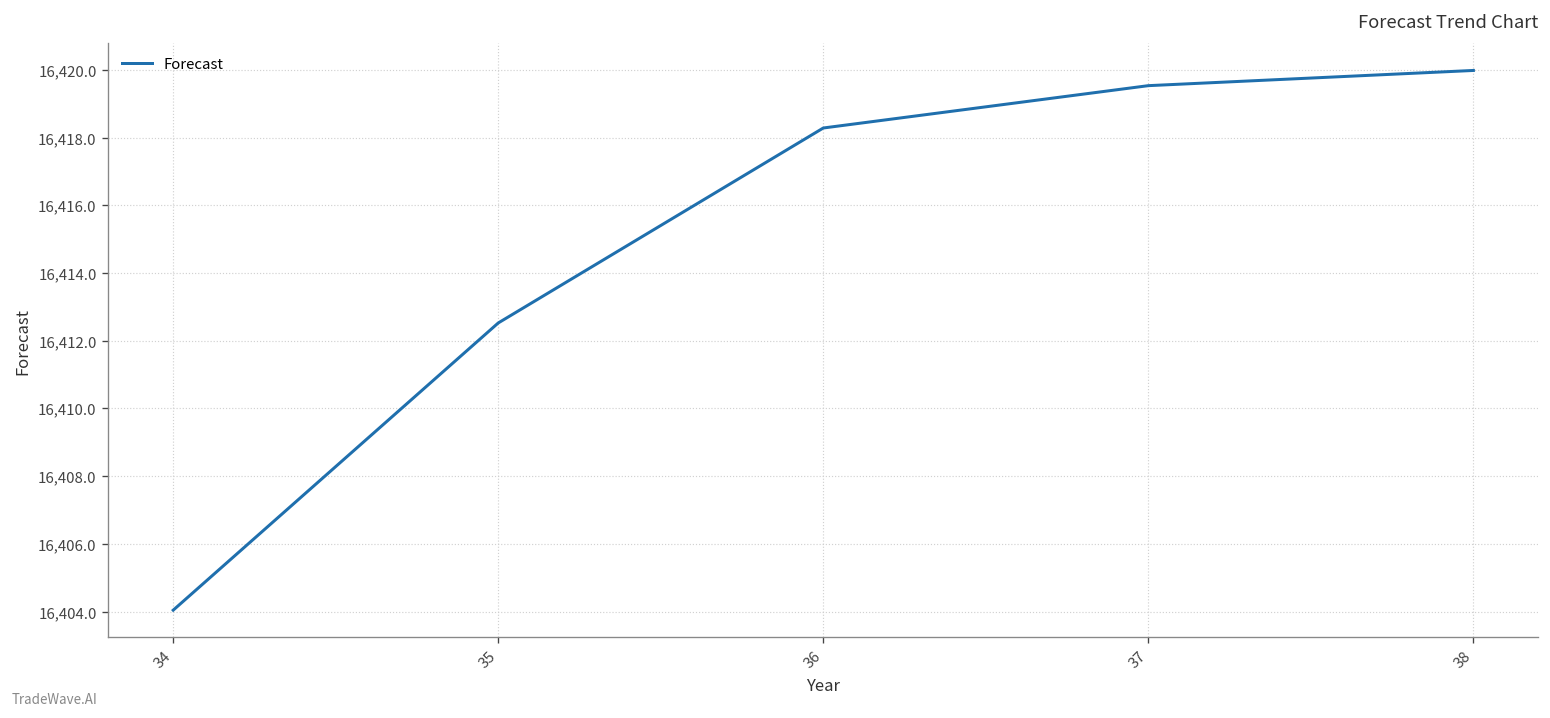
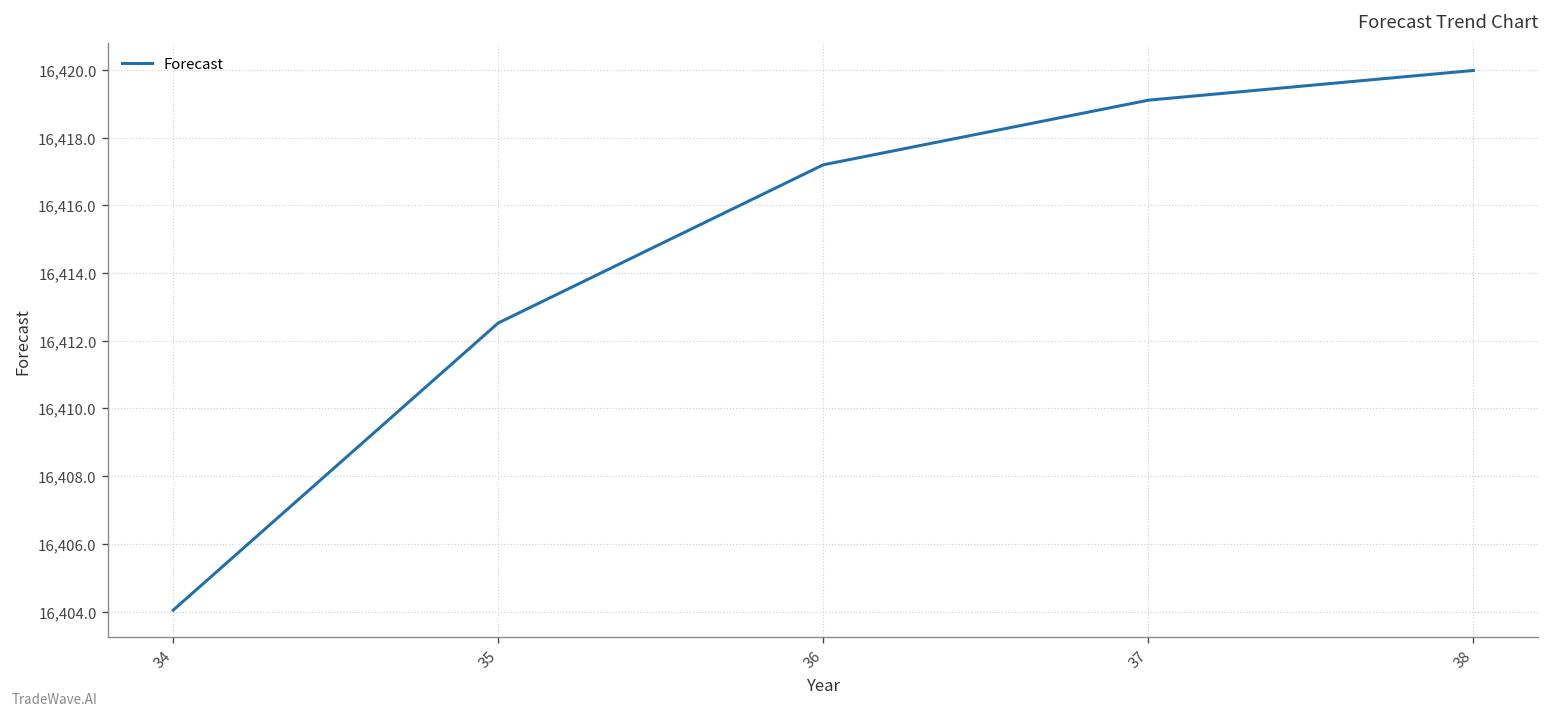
36: 16,418.3 -> 16,417.2
37: 16,419.5 -> 16,419.1
